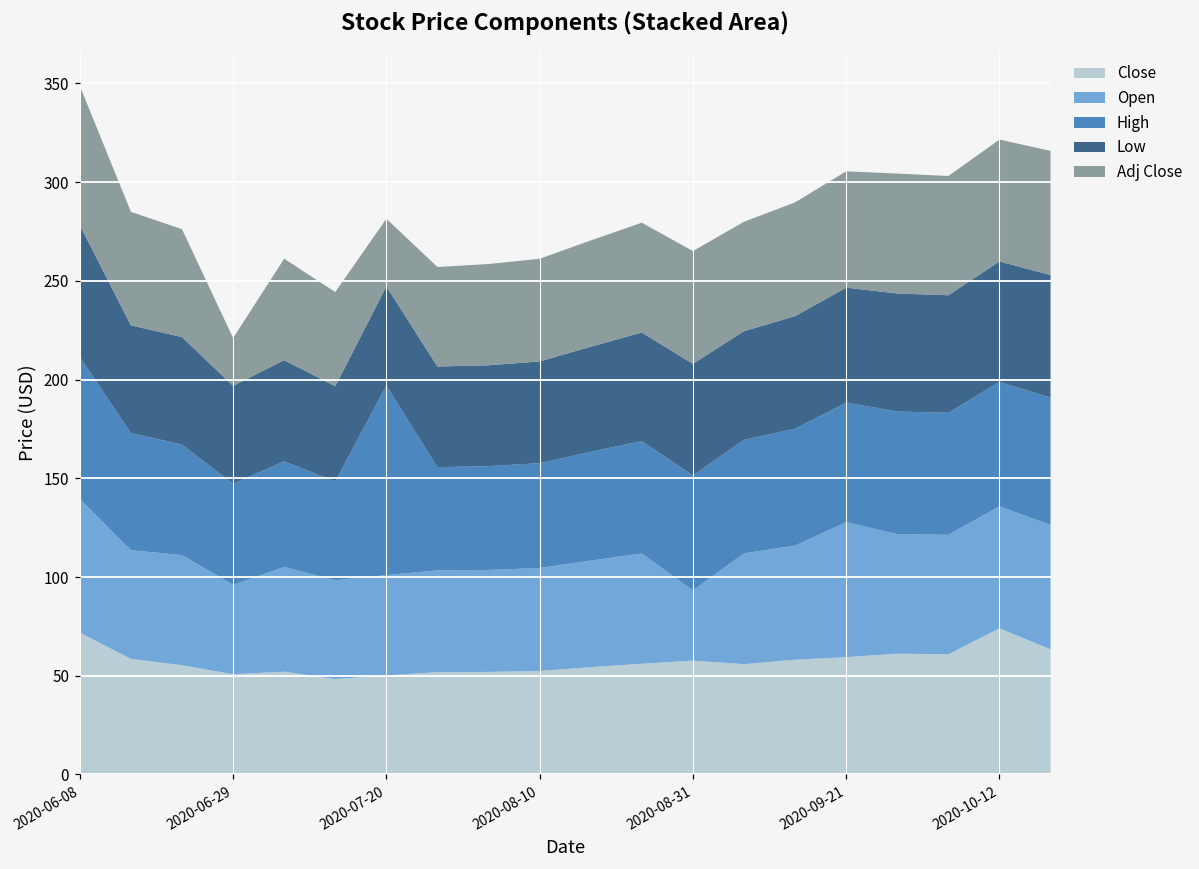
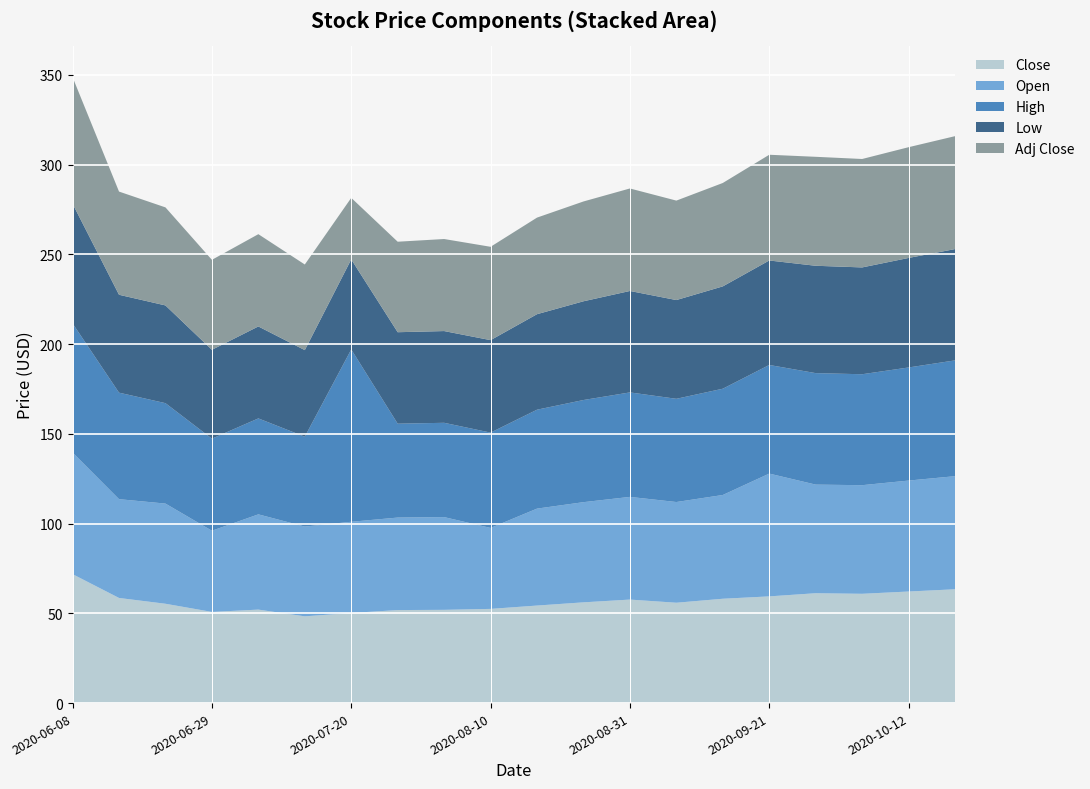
Adj Close, 2020-06-29: 24 -> 50
Open, 2020-08-10: 52 -> 45
Open, 2020-08-31: 36 -> 57
Close, 2020-10-12: 74 -> 62
